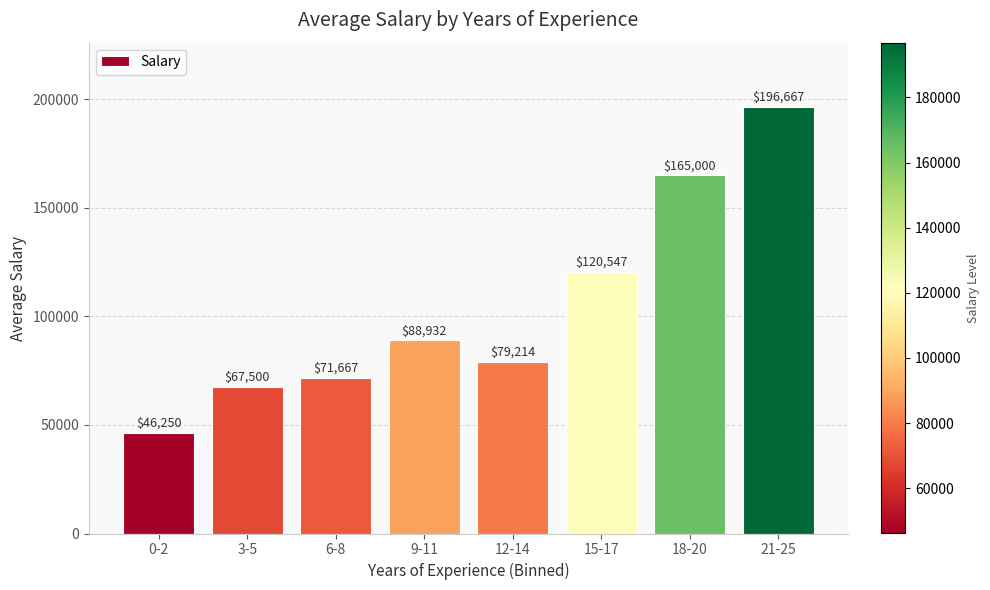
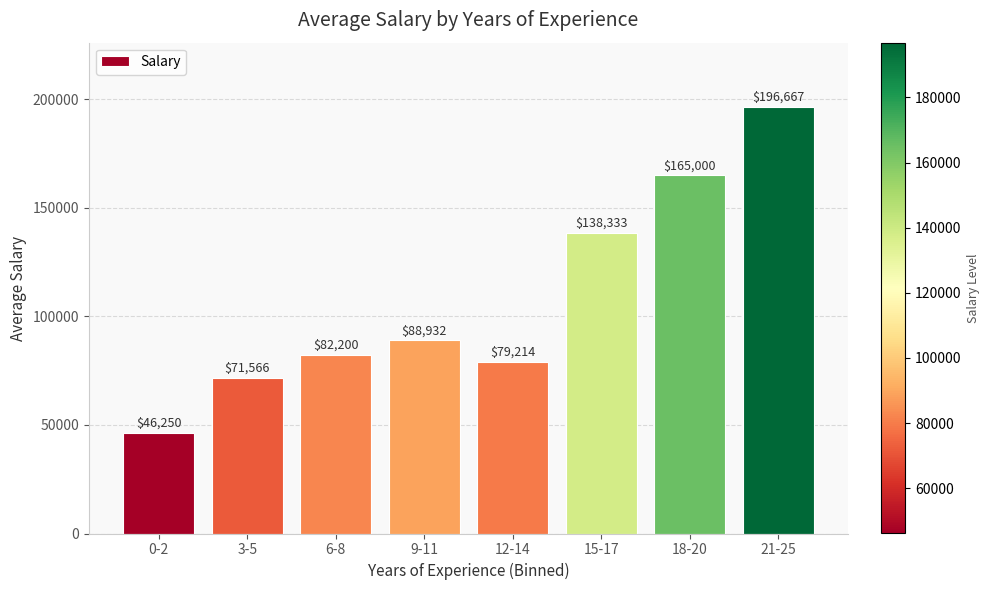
3-5: $67,500 -> $71,566
6-8: $71,667 -> $82,200
15-17: $120,547 -> $138,333
